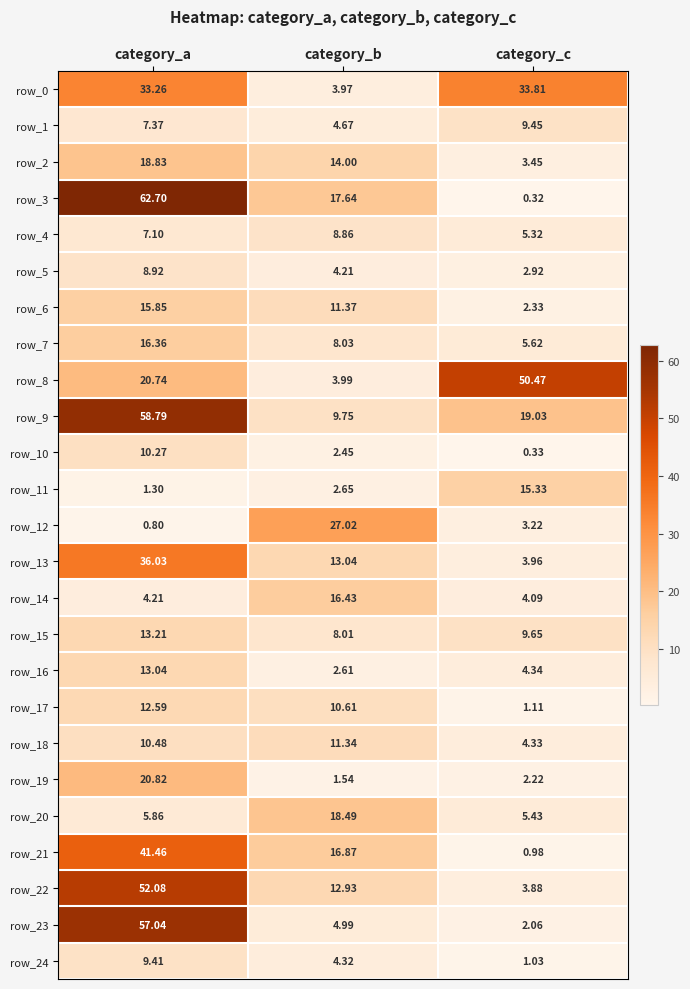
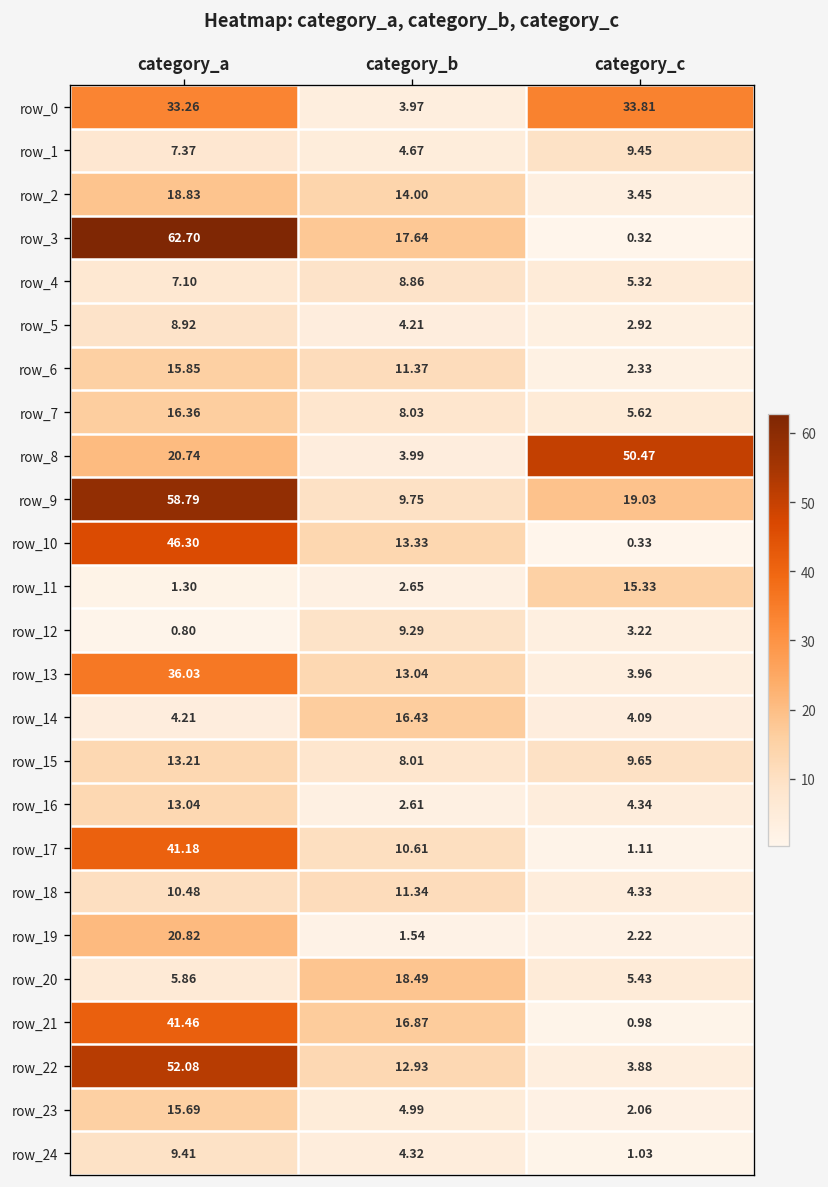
row_10, category_a: 10.27 -> 46.30
row_10, category_b: 2.45 -> 13.33
row_12, category_b: 27.02 -> 9.29
row_17, category_a: 12.59 -> 41.18
row_23, category_a: 57.04 -> 15.69
